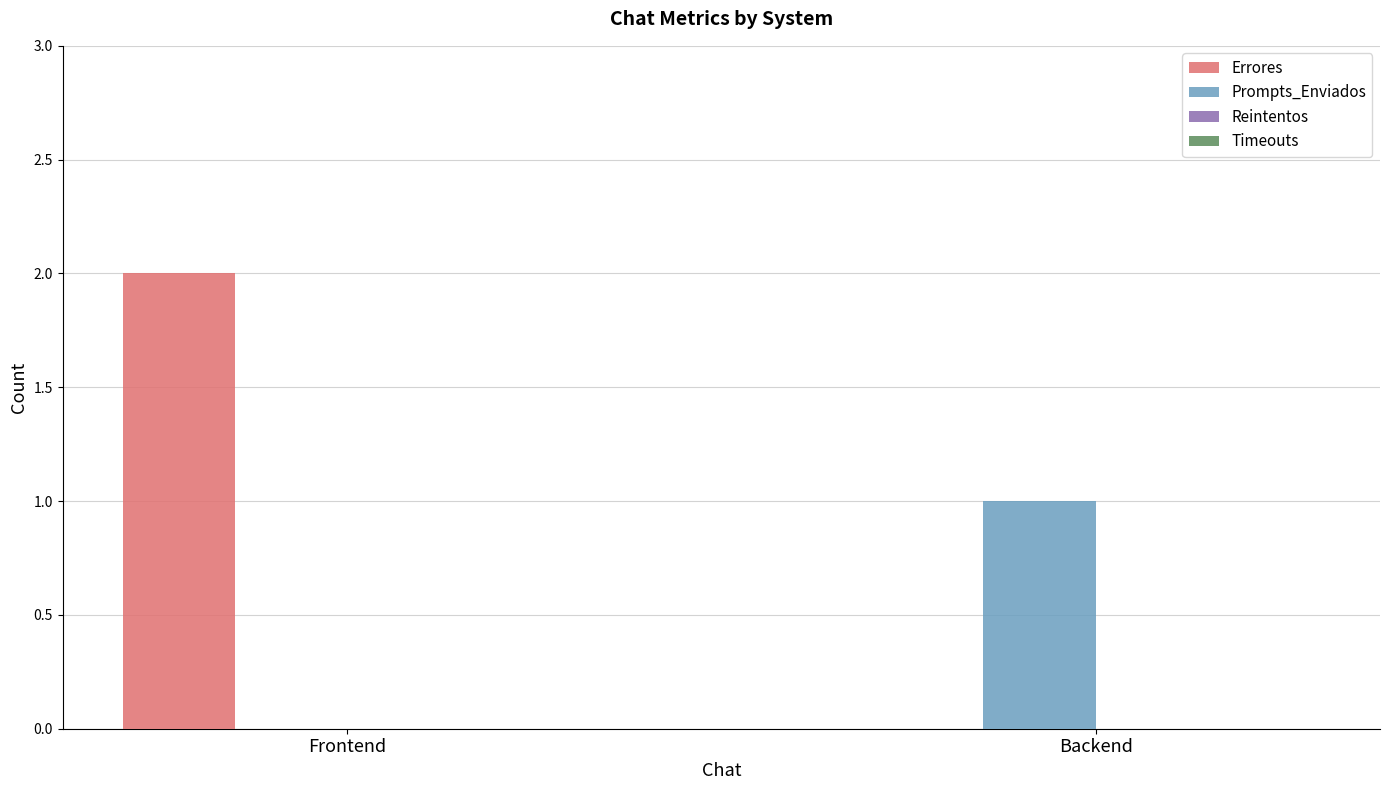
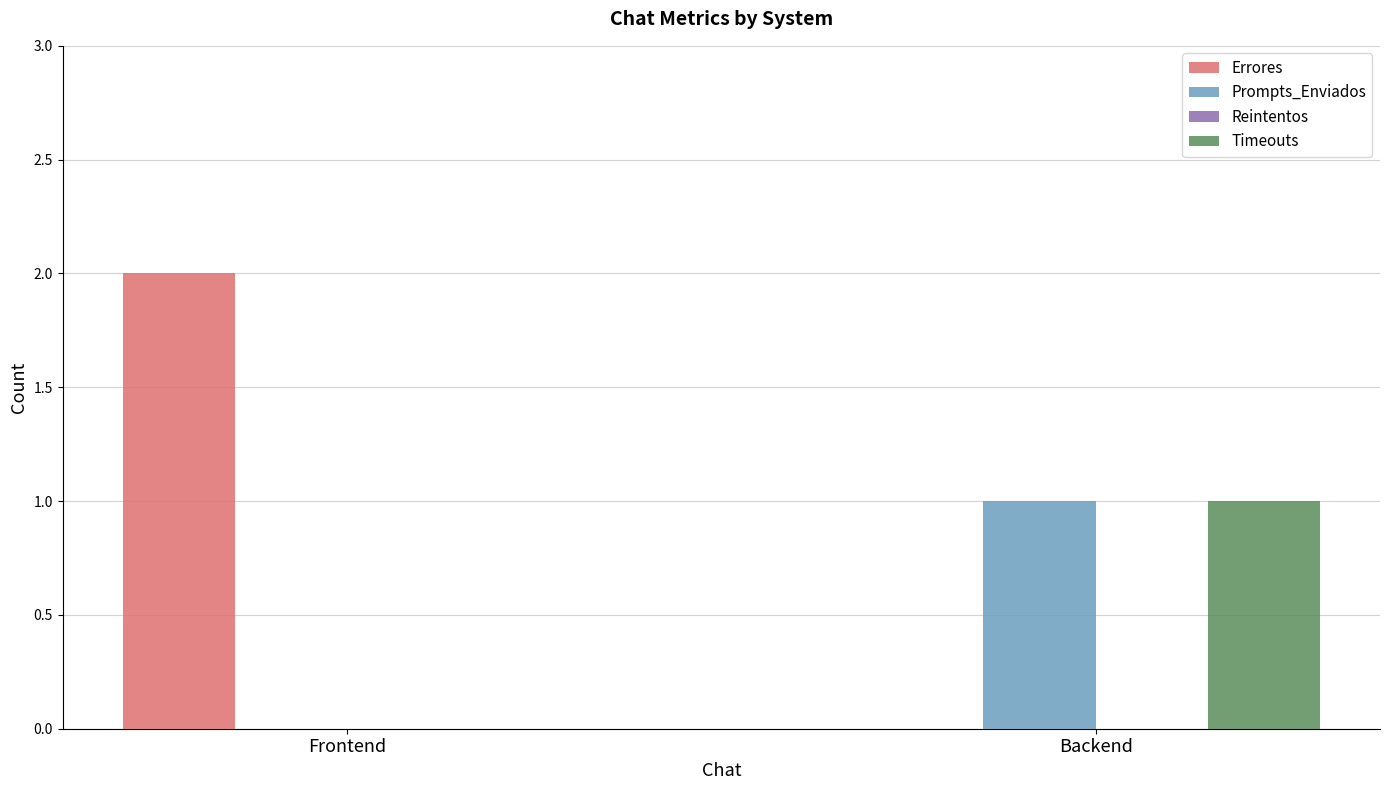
Timeouts, Backend: 0 -> 1
